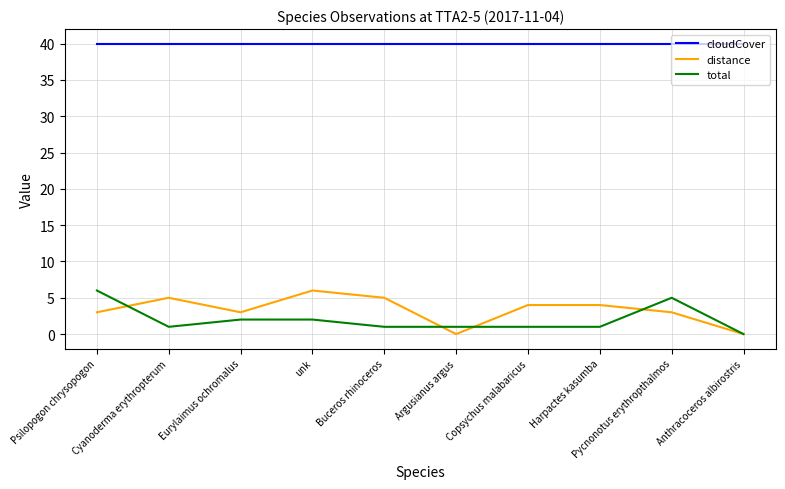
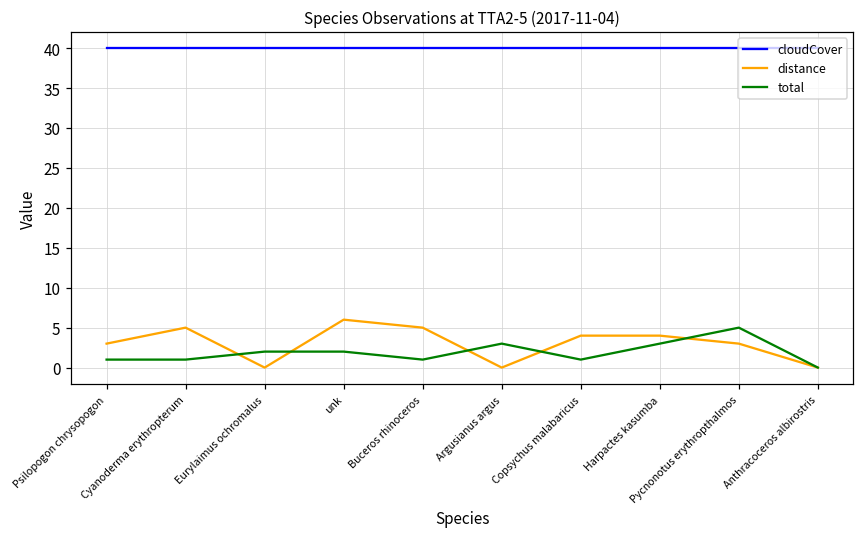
total, Psilopogon chrysopogon: 6 -> 1
distance, Eurylaimus ochromalus: 3 -> 0
total, Argusianus argus: 1 -> 3
total, Harpactes kasumba: 1 -> 3
